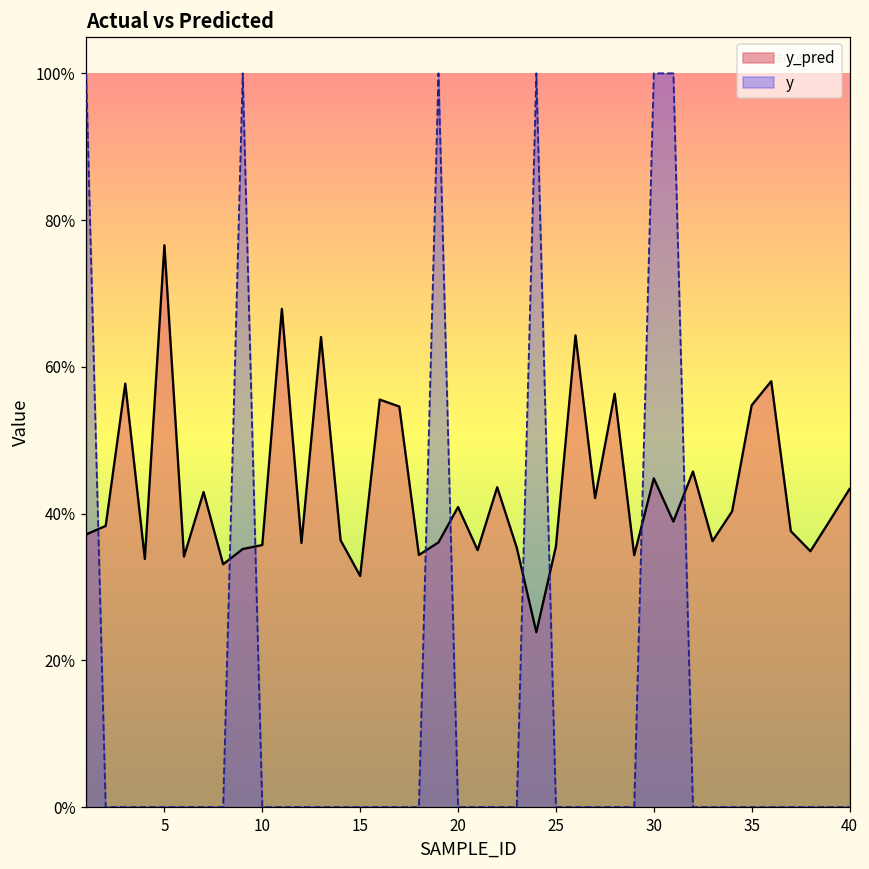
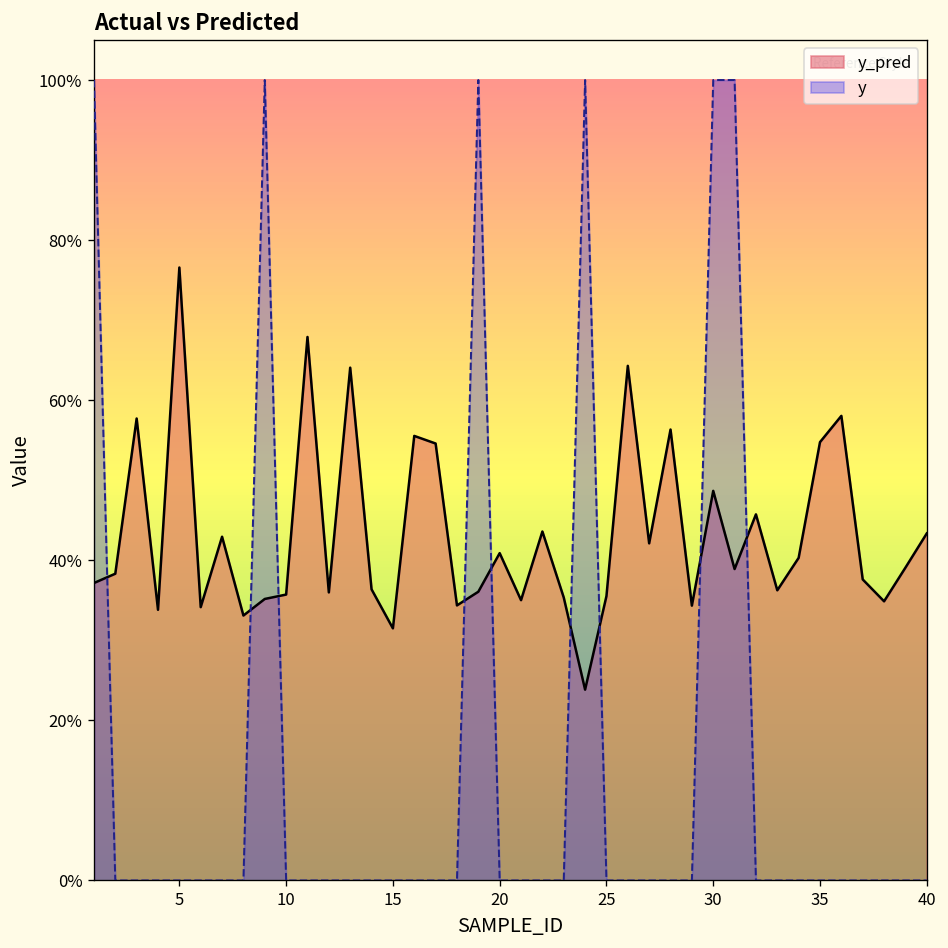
y_pred, 30: 45% -> 49%
